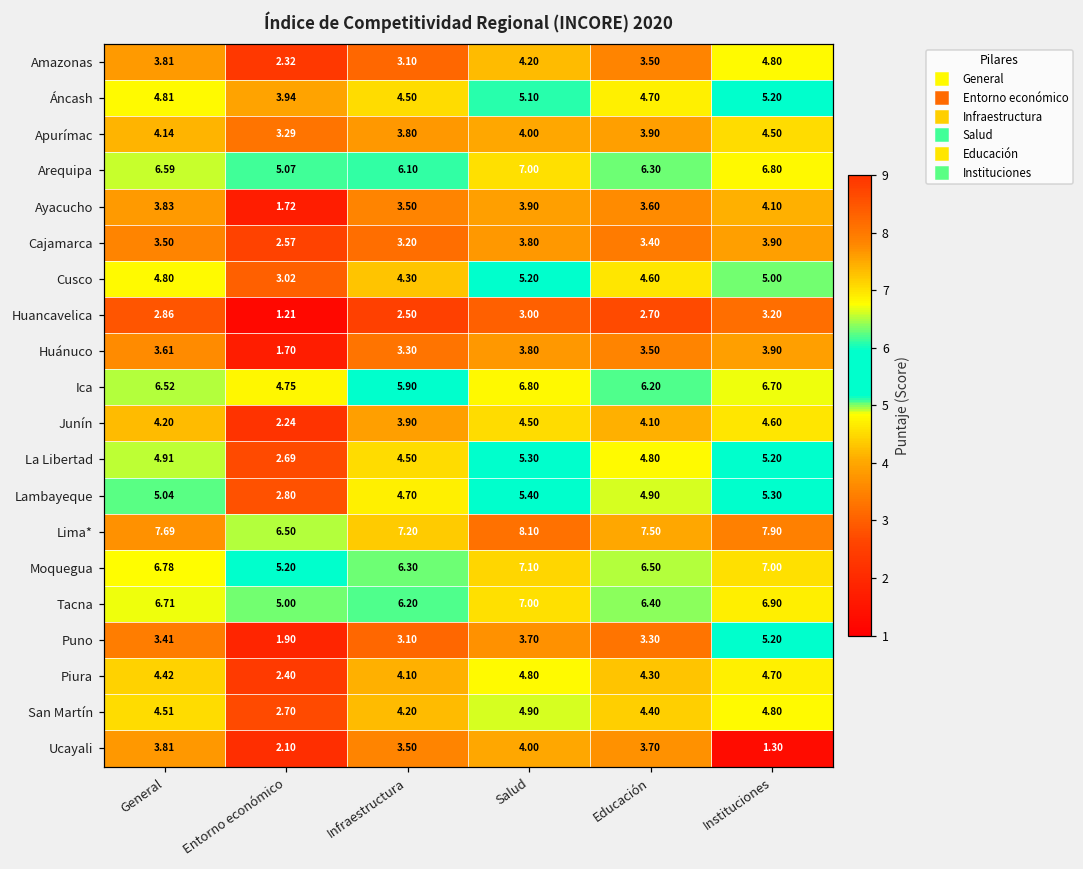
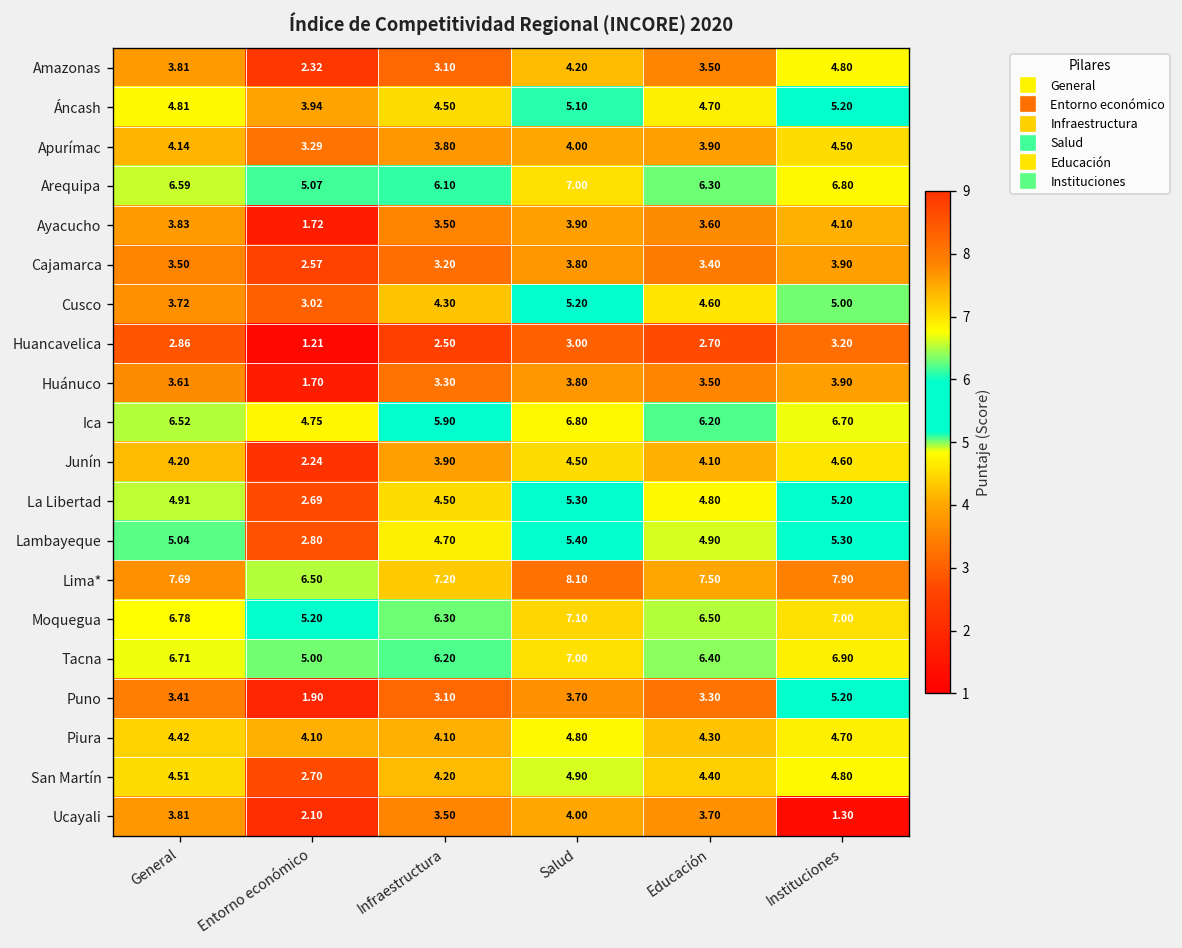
Cusco, General: 4.80 -> 3.72
Piura, Entorno económico: 2.40 -> 4.10
